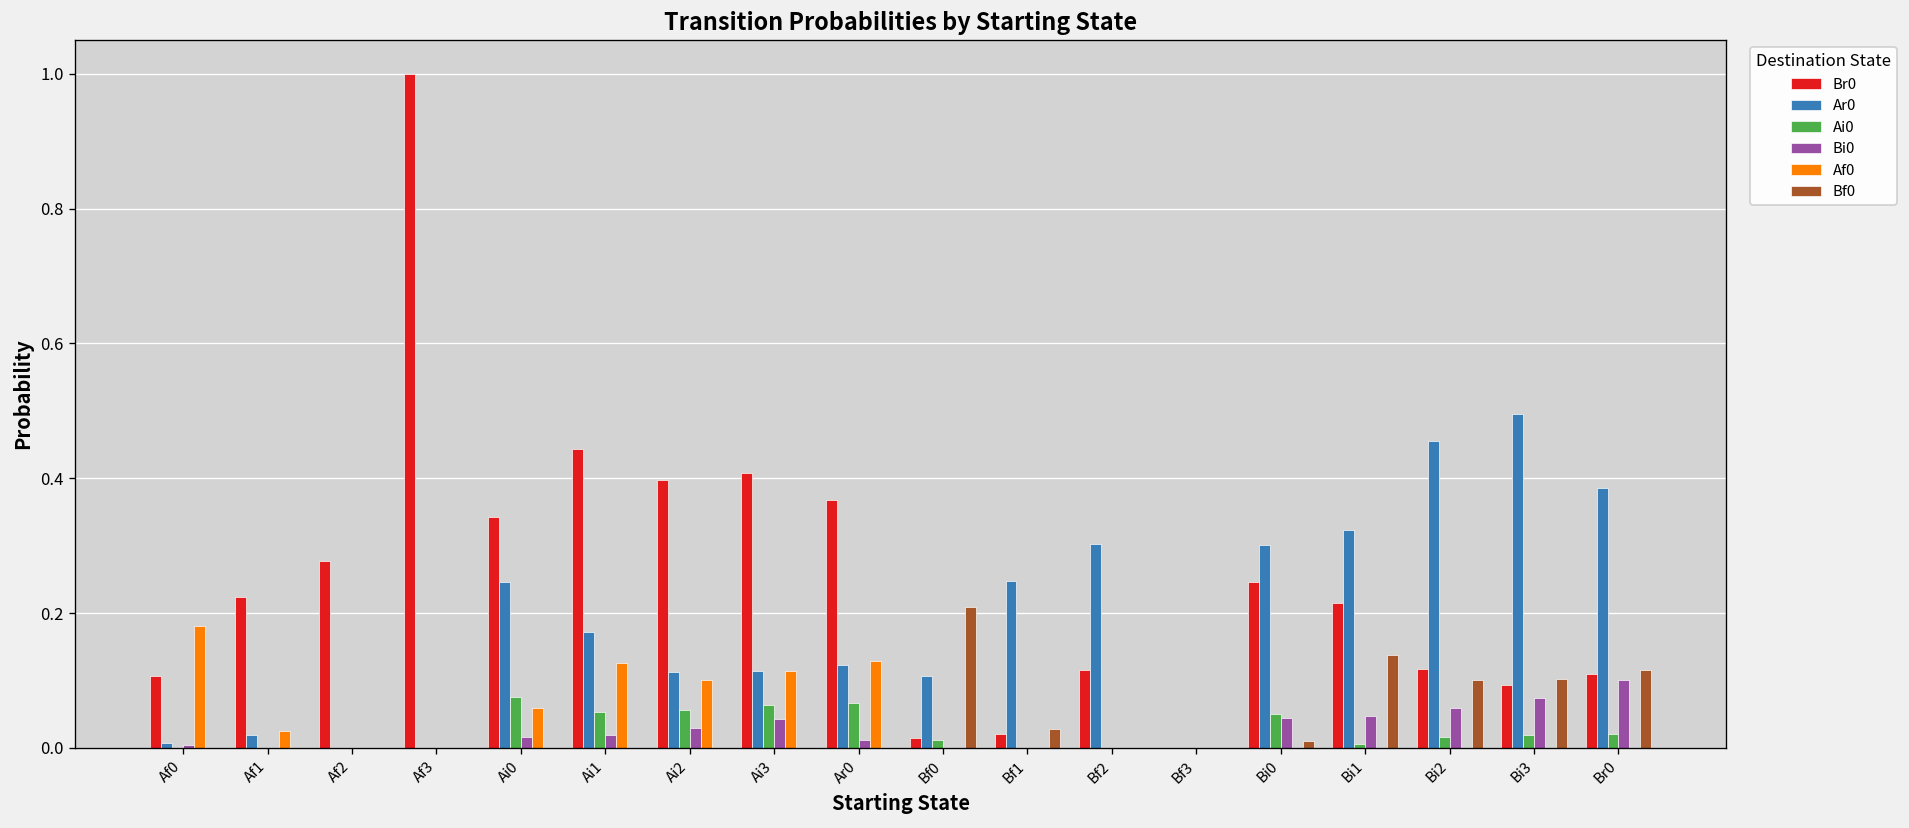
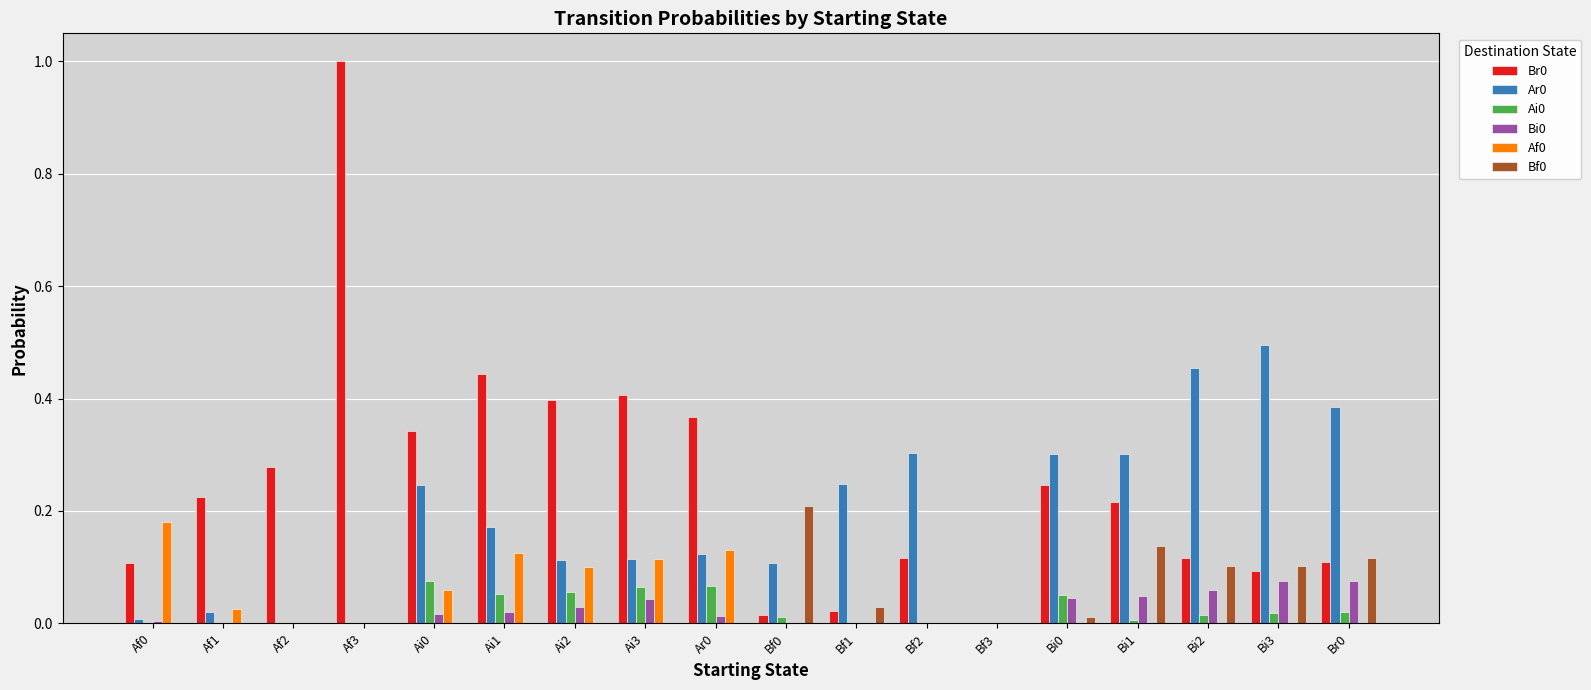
Ar0, Bi1: 0.32 -> 0.30
Bi0, Br0: 0.10 -> 0.08
